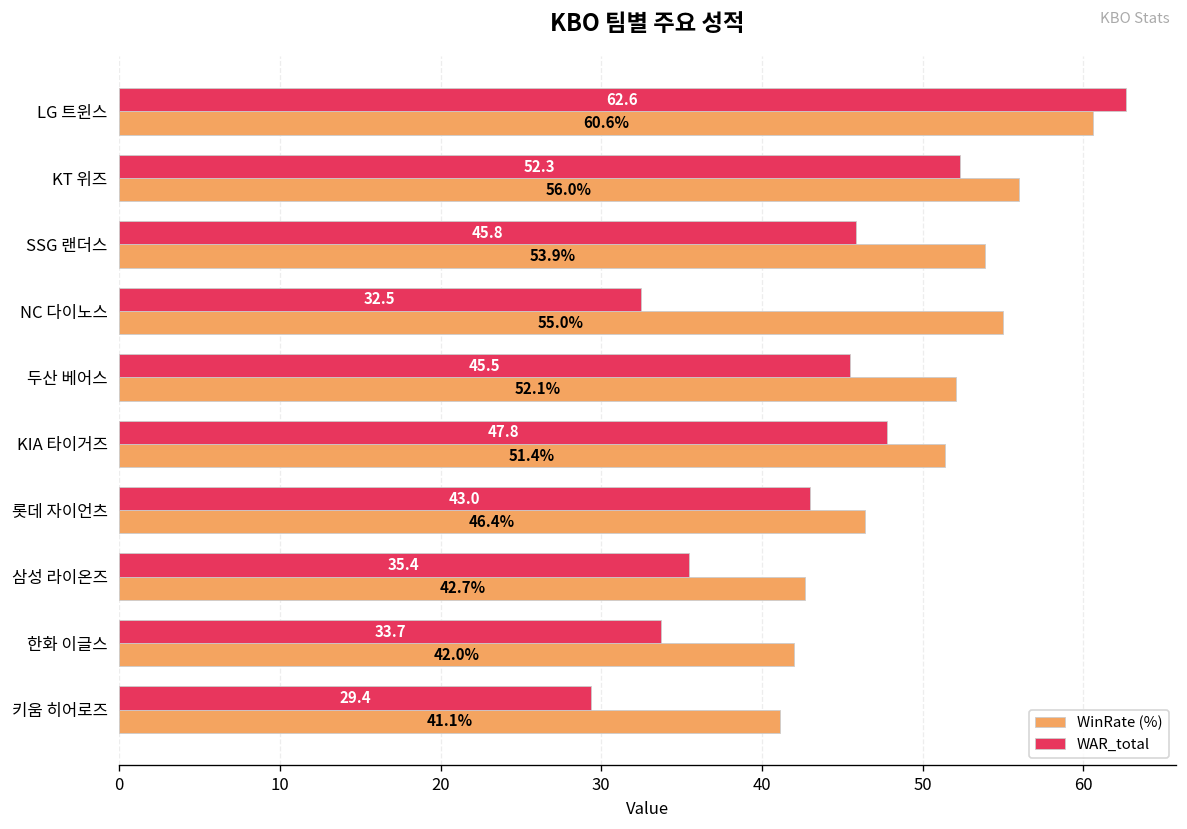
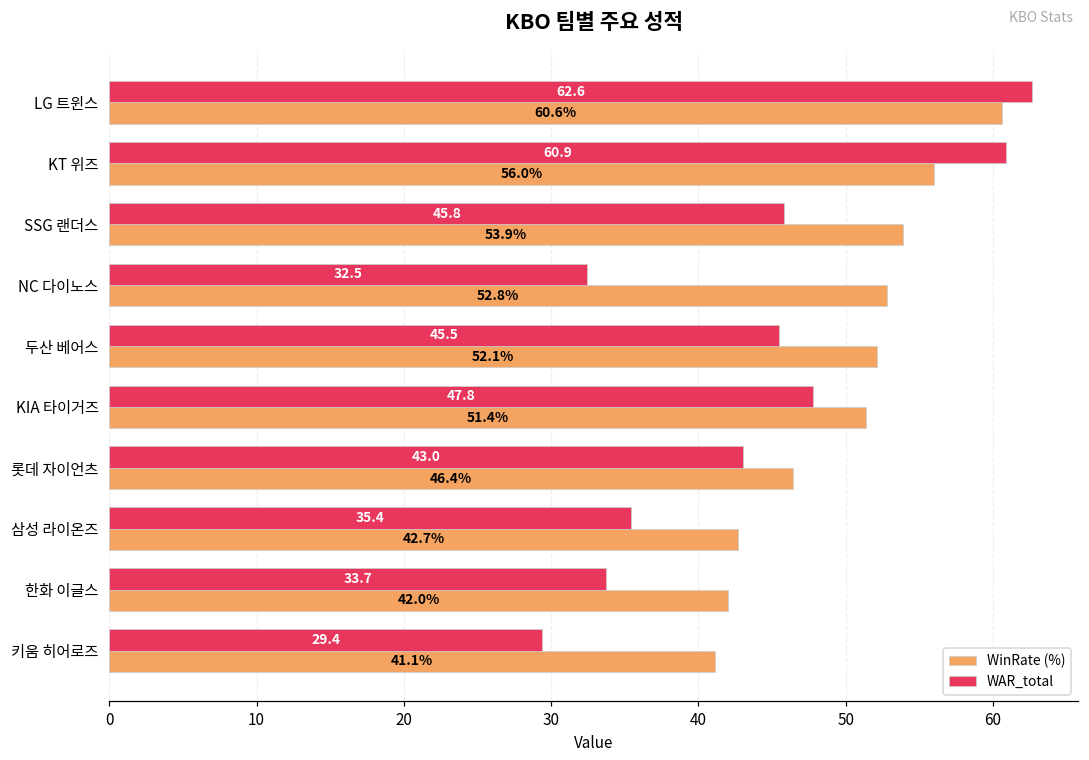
WAR_total, KT 위즈: 52.3 -> 60.9
WinRate (%), NC 다이노스: 55.0% -> 52.8%
